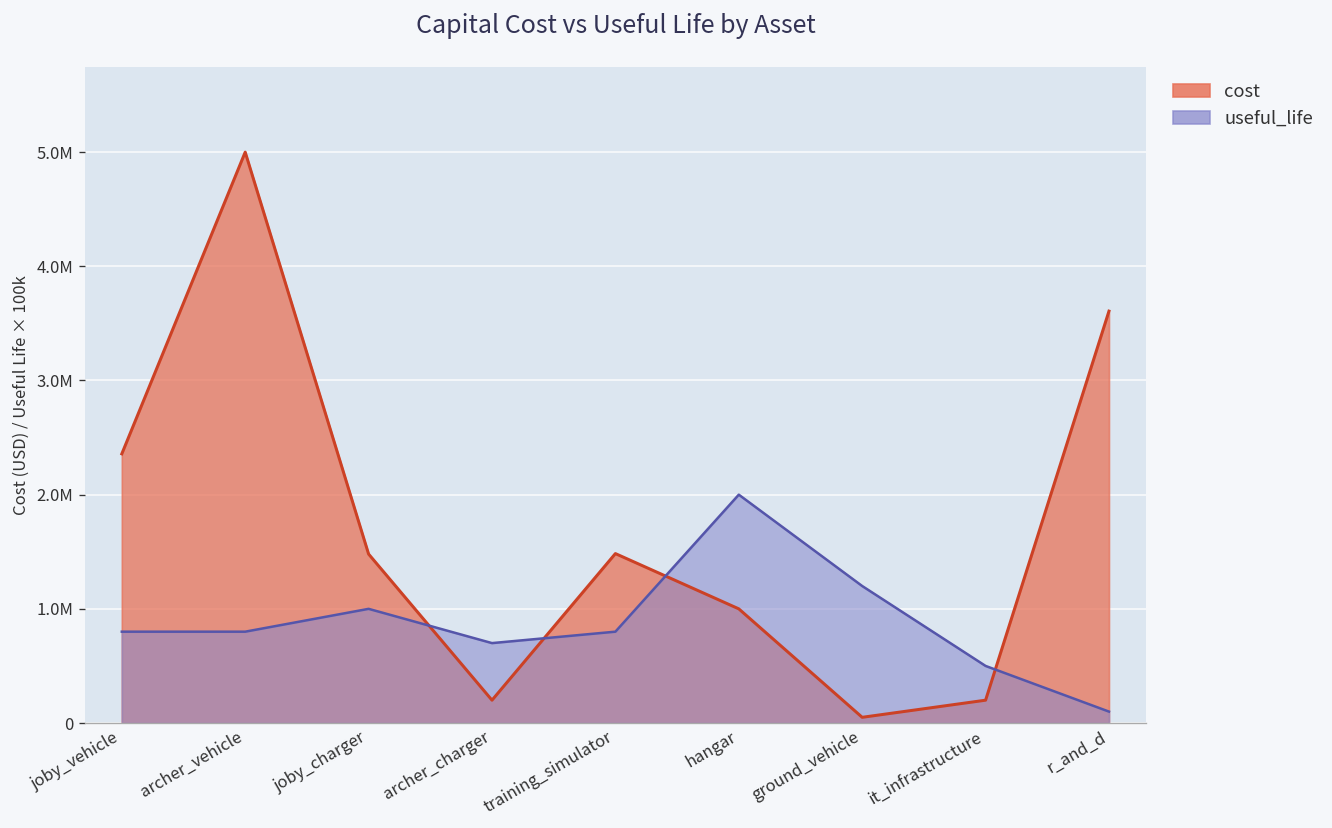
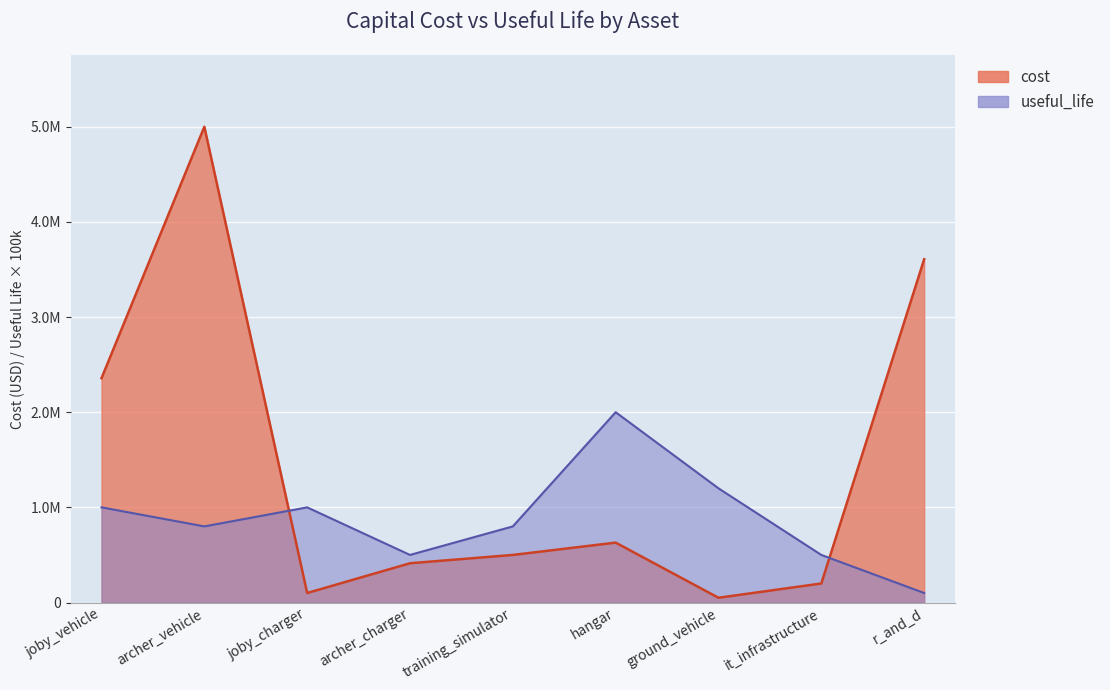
useful_life, joby_vehicle: 800000 -> 1000000
cost, joby_charger: 1500000 -> 100000
cost, archer_charger: 200000 -> 400000
useful_life, archer_charger: 700000 -> 500000
cost, training_simulator: 1500000 -> 500000
cost, hangar: 1000000 -> 600000
